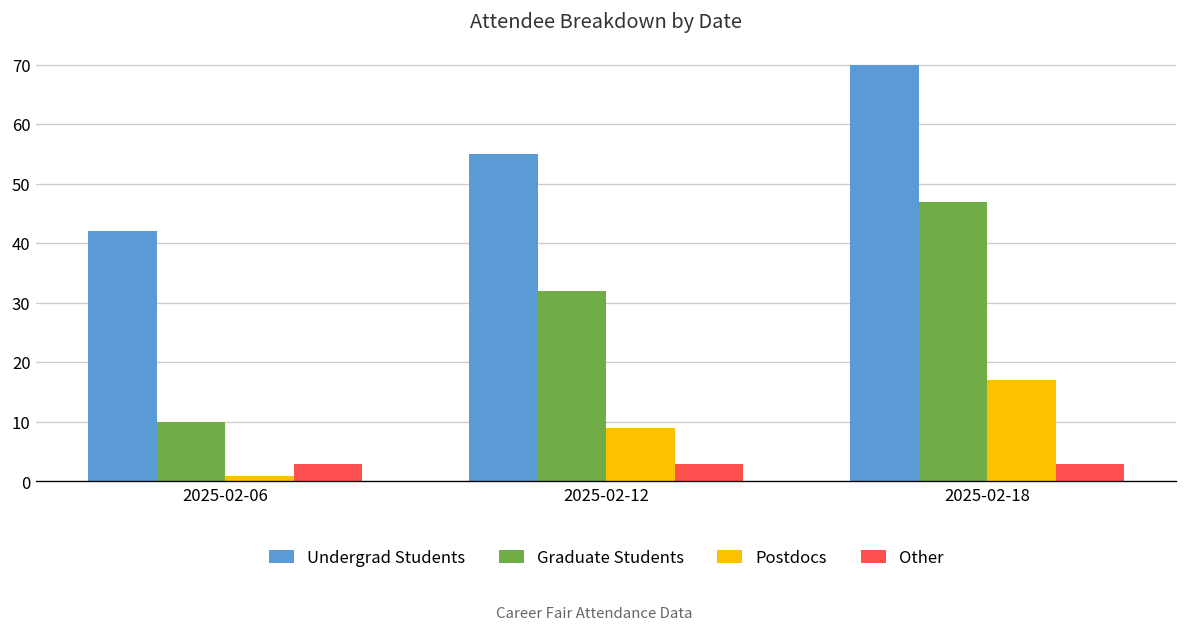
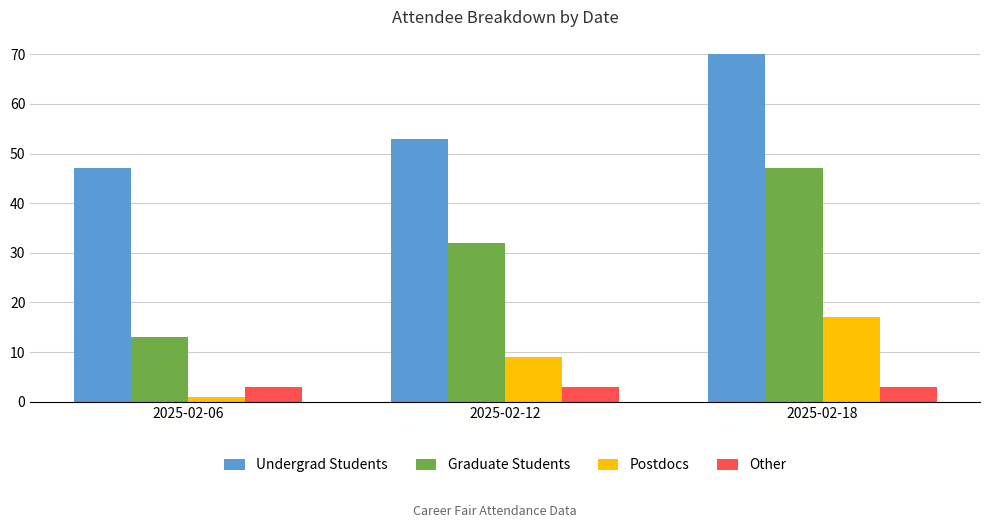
Undergrad Students, 2025-02-06: 42 -> 47
Graduate Students, 2025-02-06: 10 -> 13
Undergrad Students, 2025-02-12: 55 -> 53
